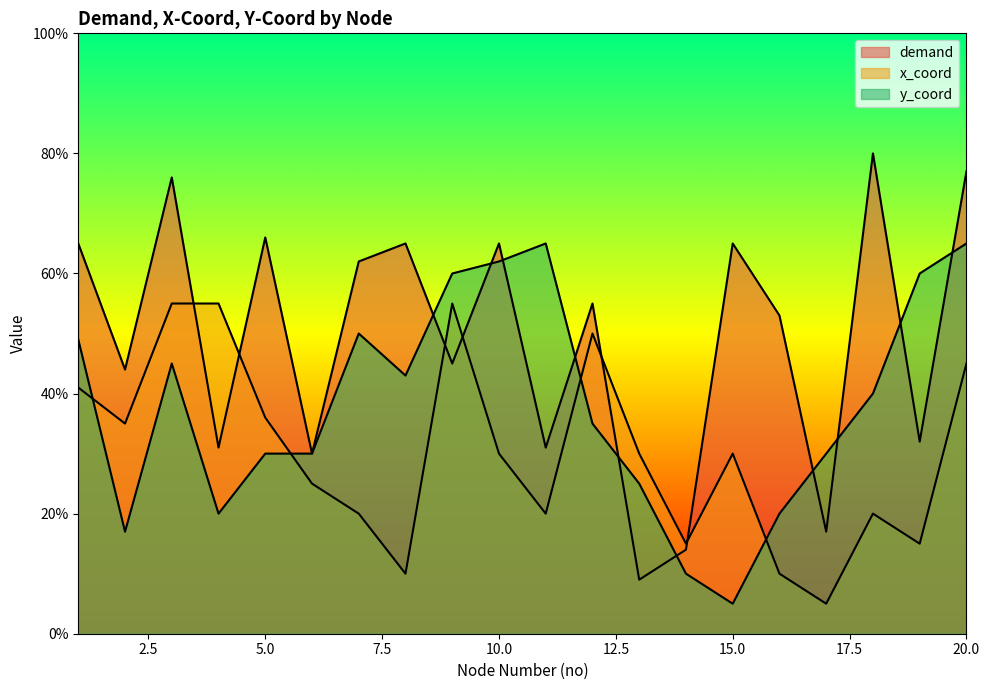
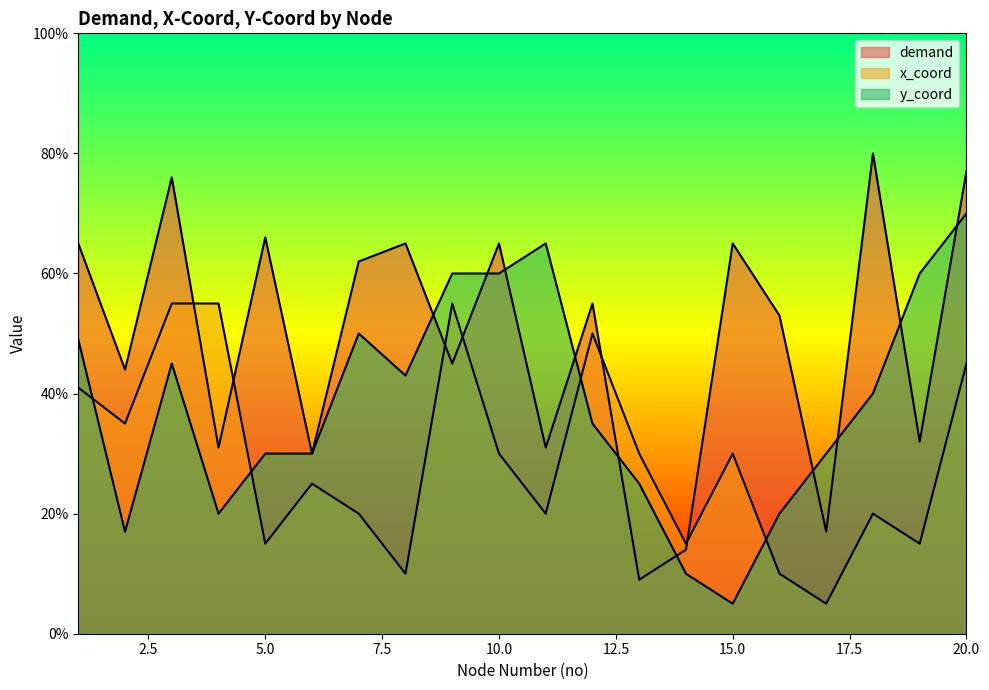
x_coord, 5.0: 36% -> 15%
y_coord, 10.0: 62% -> 60%
y_coord, 20.0: 65% -> 70%
